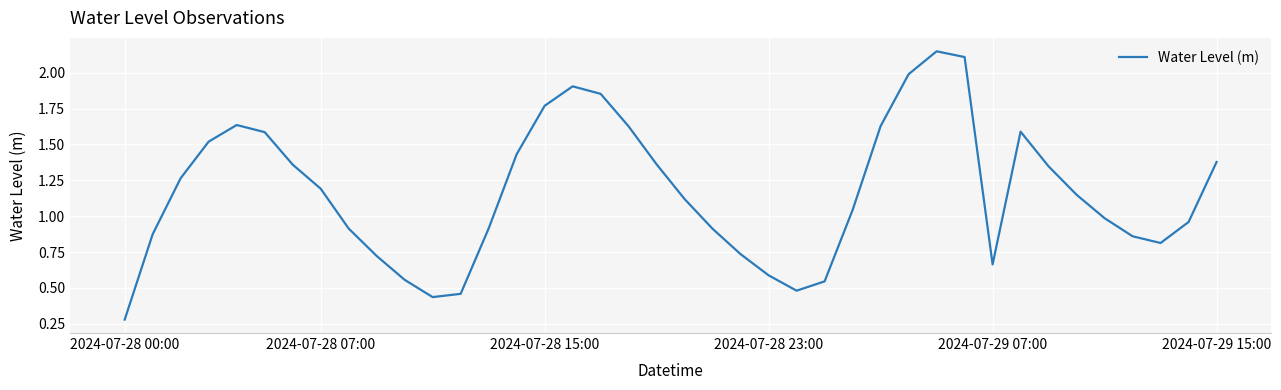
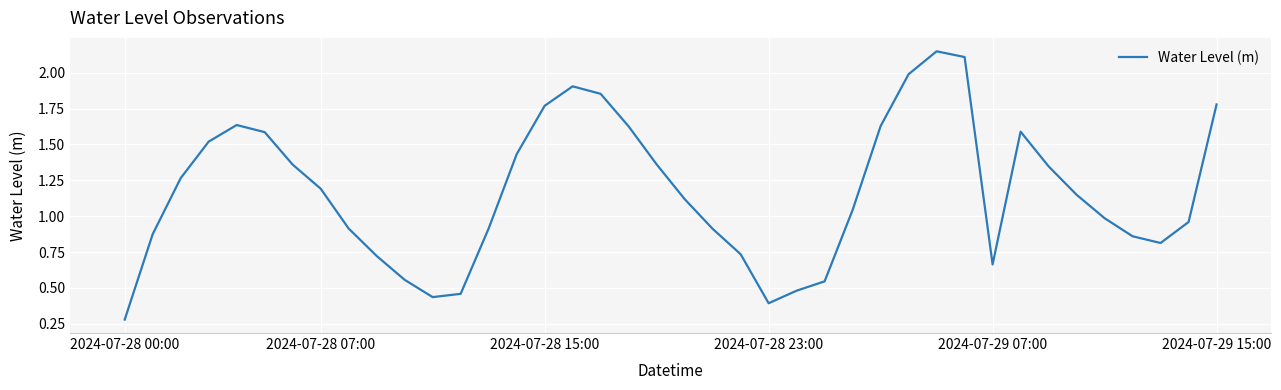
2024-07-28 23:00: 0.59 -> 0.39
2024-07-29 15:00: 1.38 -> 1.78
